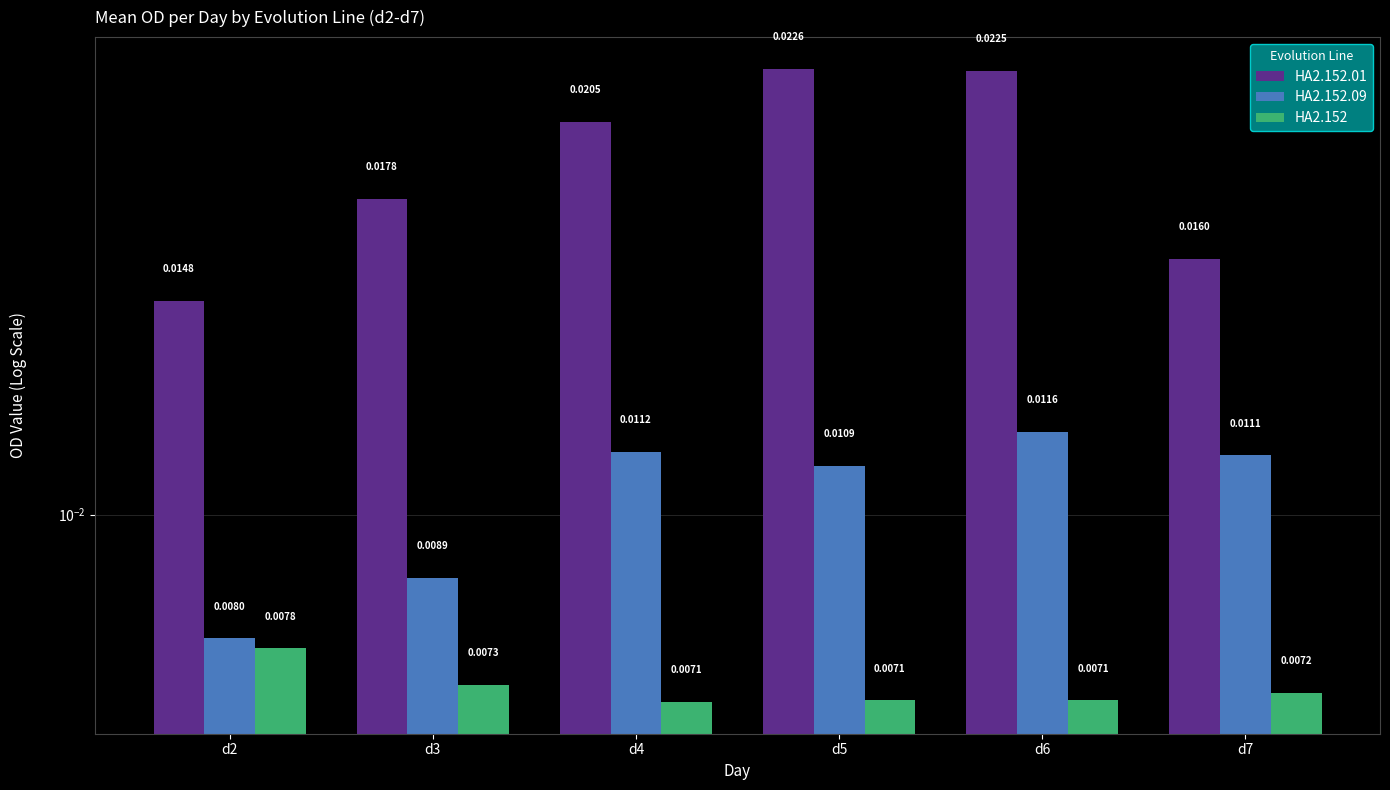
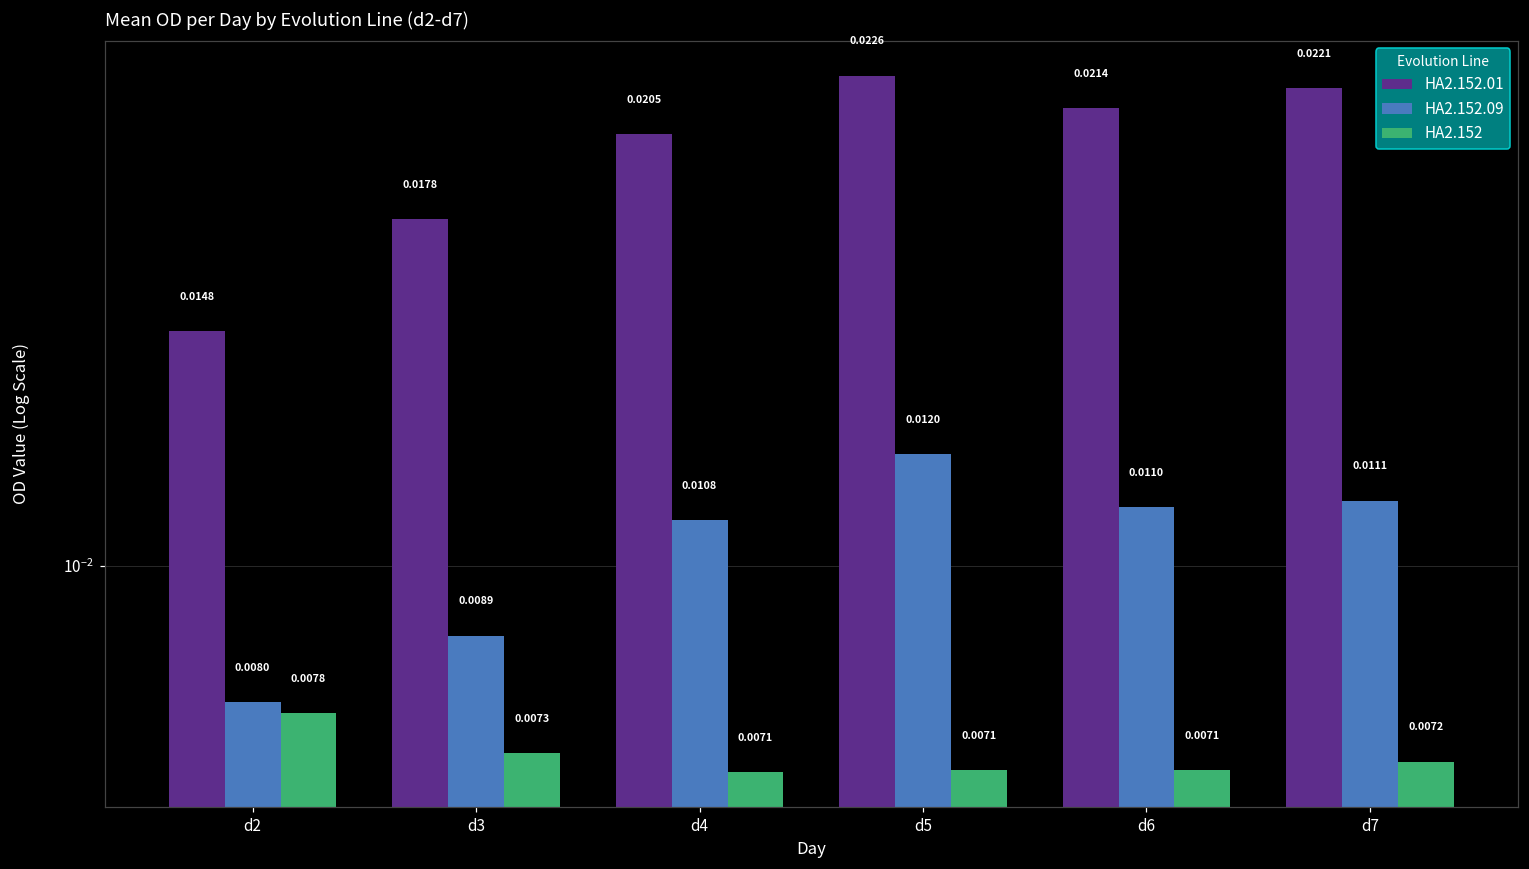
HA2.152.09, d4: 0.0112 -> 0.0108
HA2.152.09, d5: 0.0109 -> 0.0120
HA2.152.01, d6: 0.0225 -> 0.0214
HA2.152.09, d6: 0.0116 -> 0.0110
HA2.152.01, d7: 0.0160 -> 0.0221
